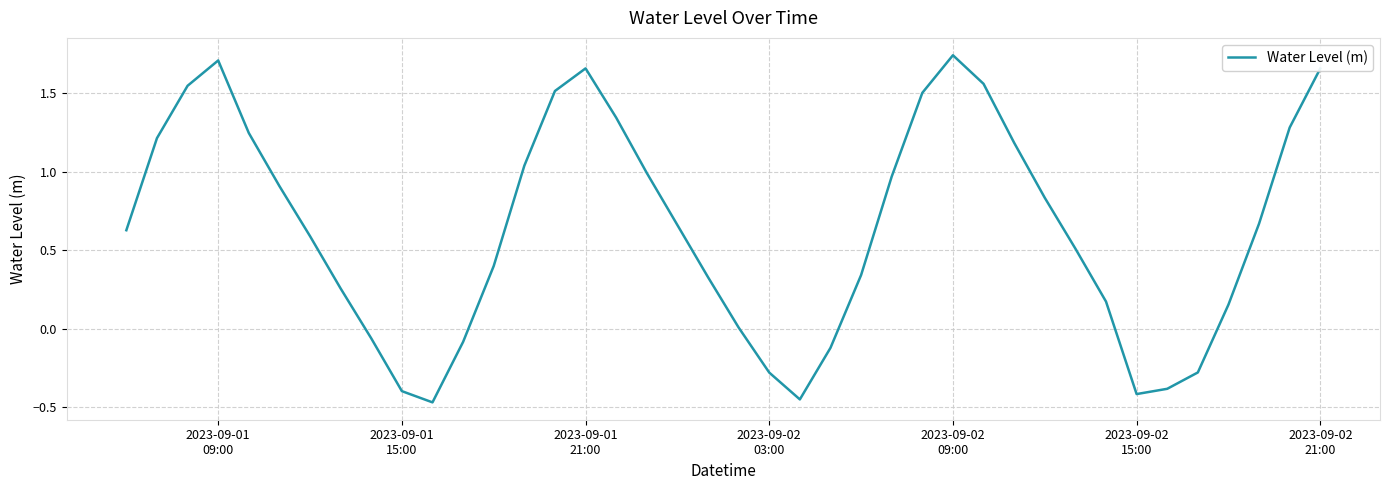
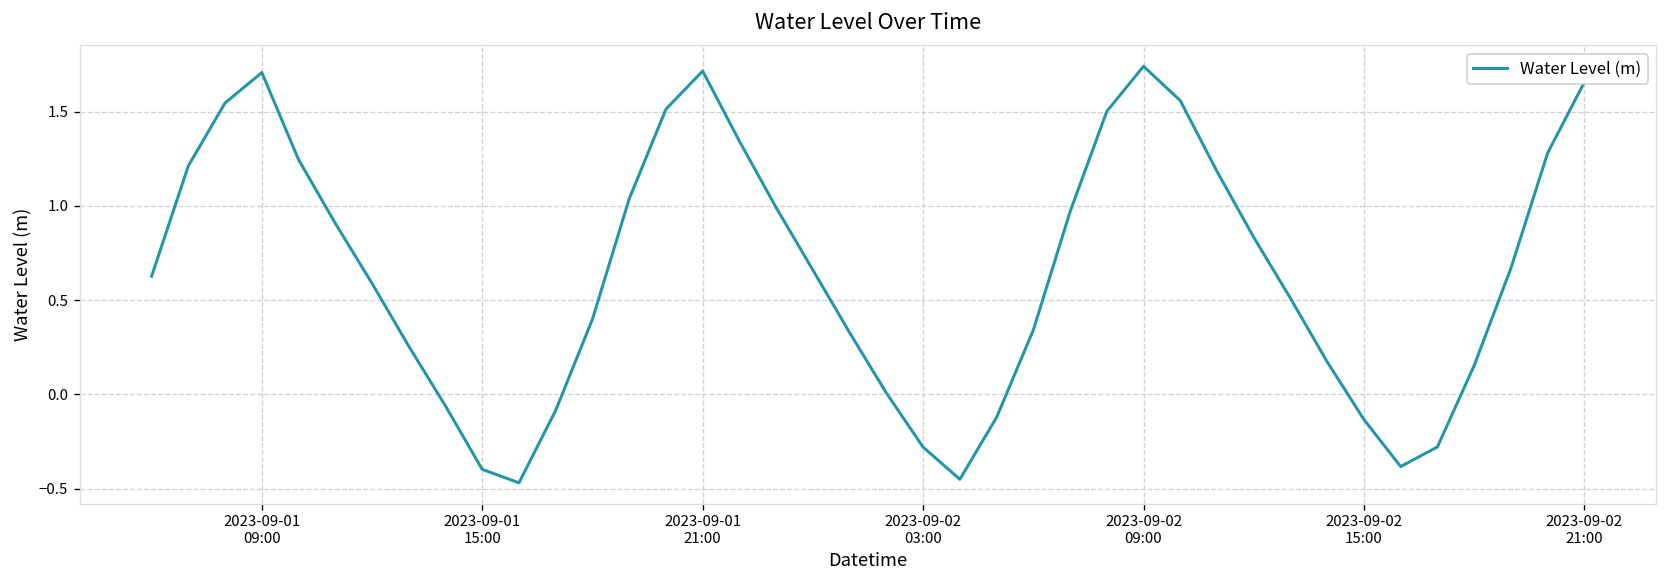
2023-09-01 21:00: 1.66 -> 1.71
2023-09-02 15:00: -0.42 -> -0.13
